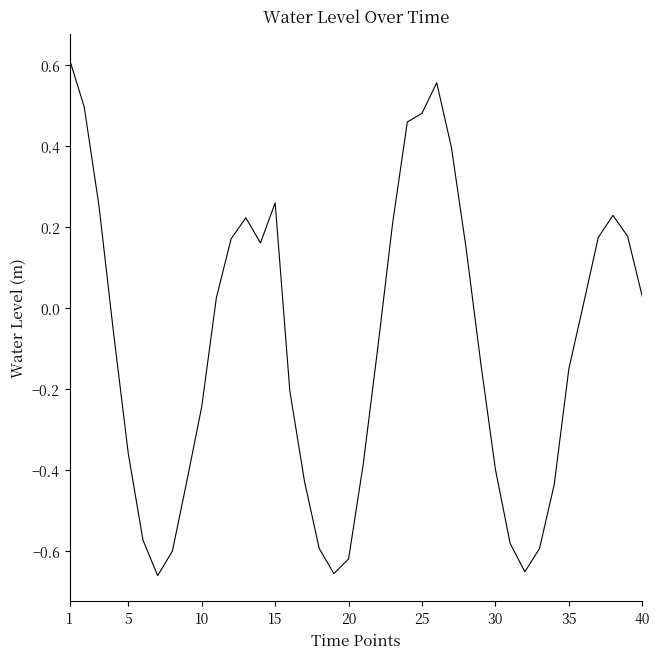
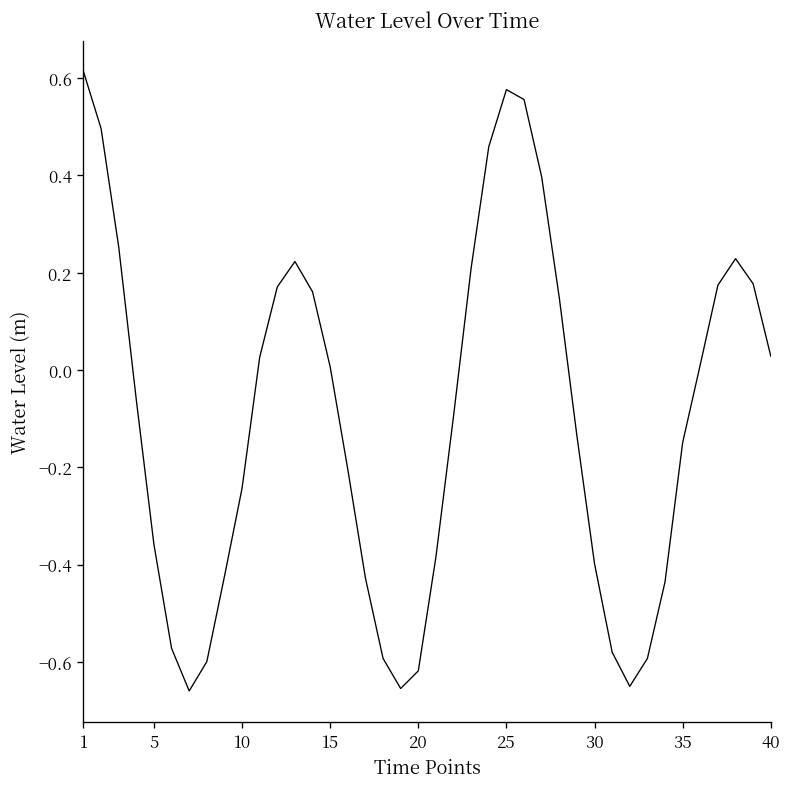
15: 0.26 -> 0.01
25: 0.48 -> 0.58
